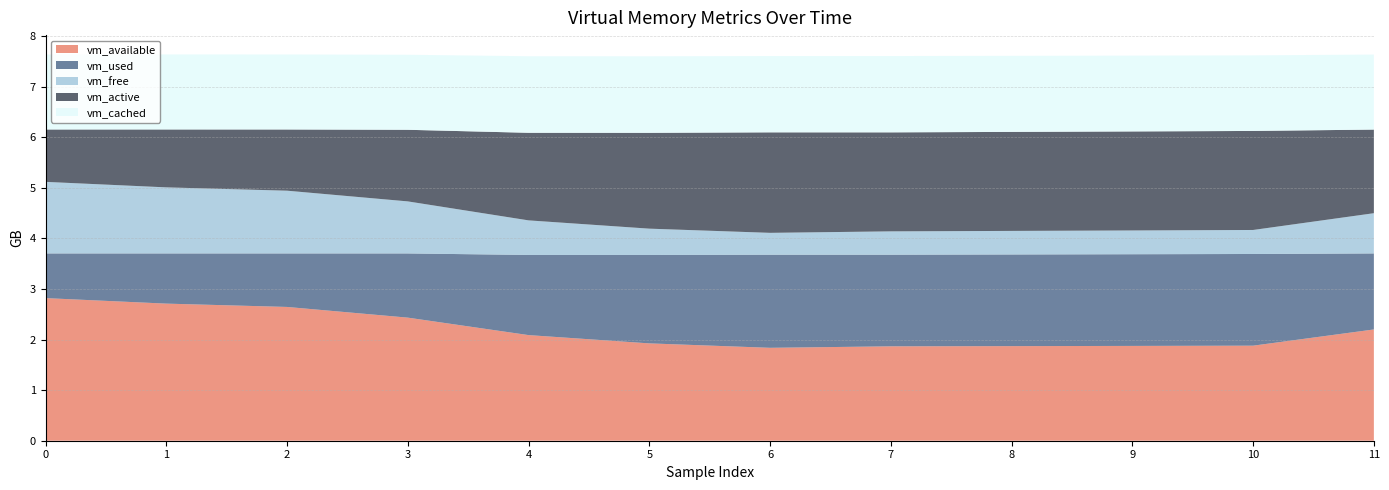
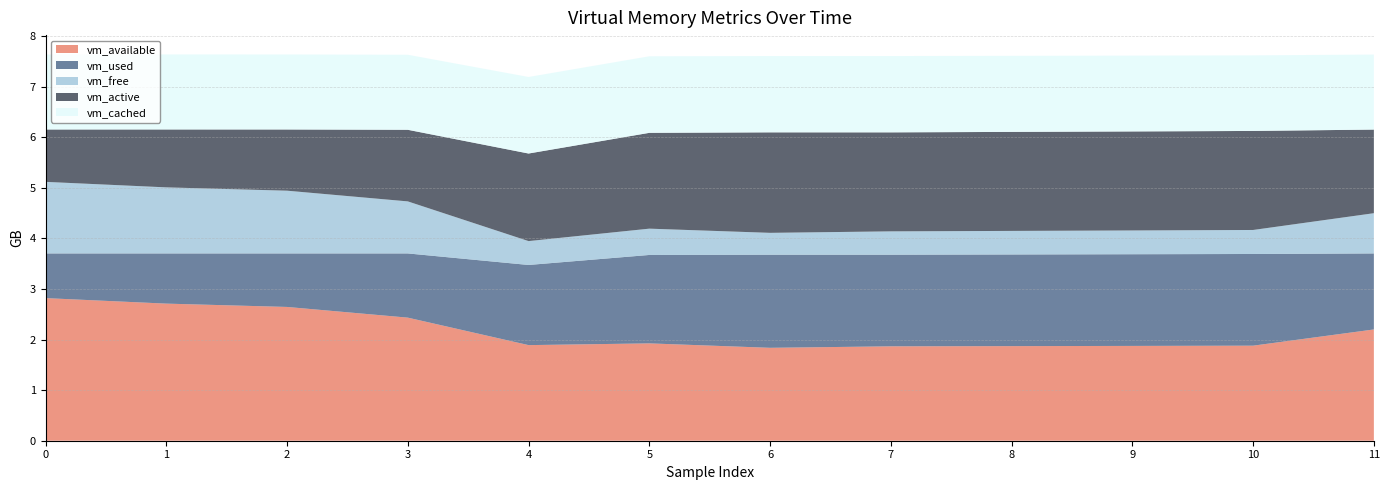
vm_available, 4: 2.1 -> 1.9
vm_free, 4: 0.7 -> 0.5
